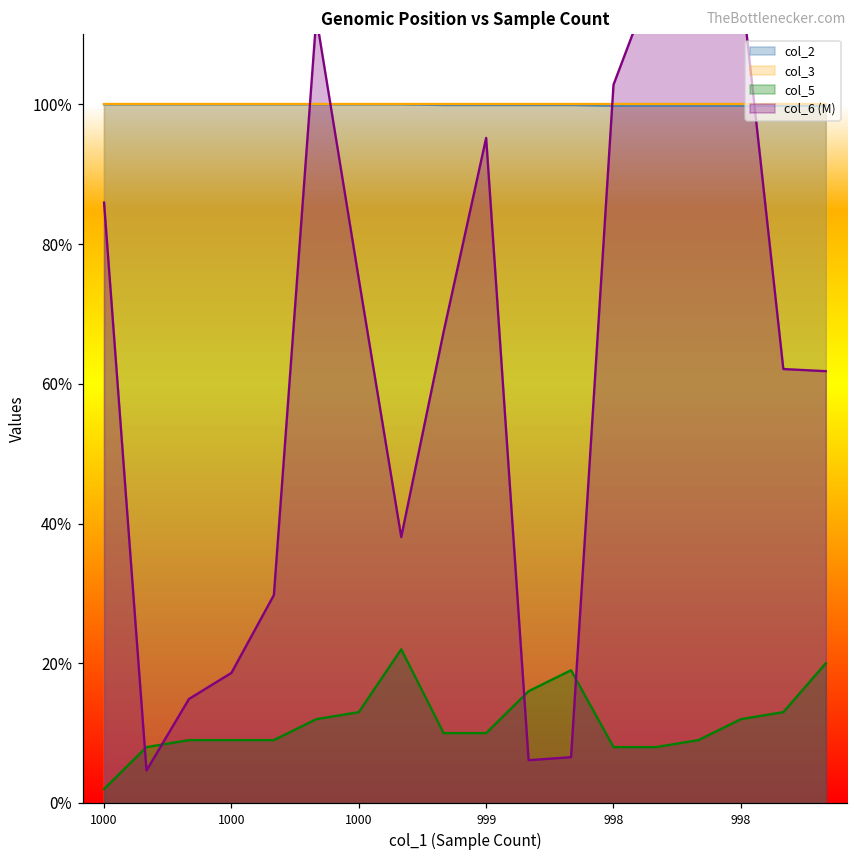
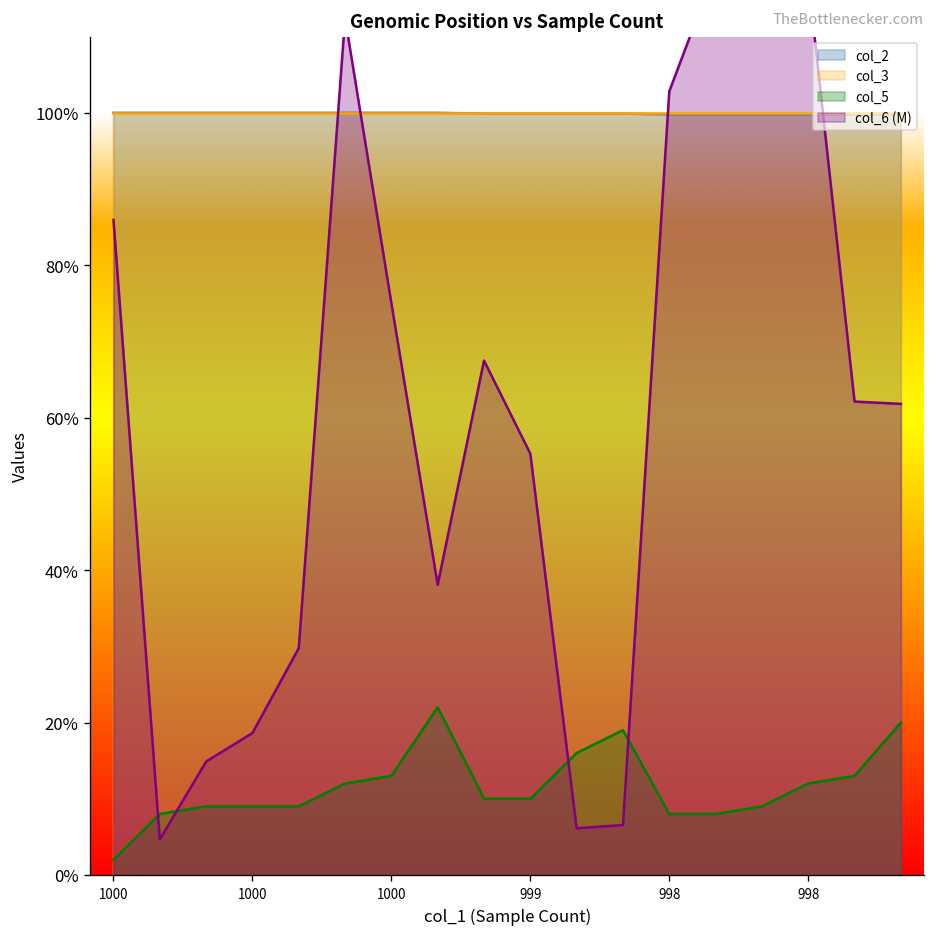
col_6 (M), 999: 95% -> 55%
